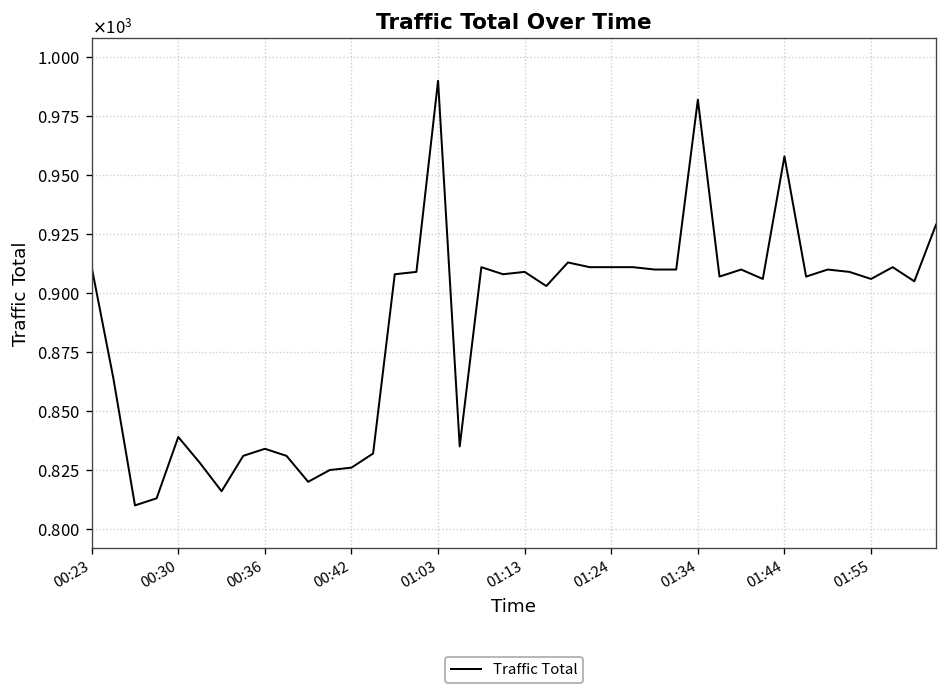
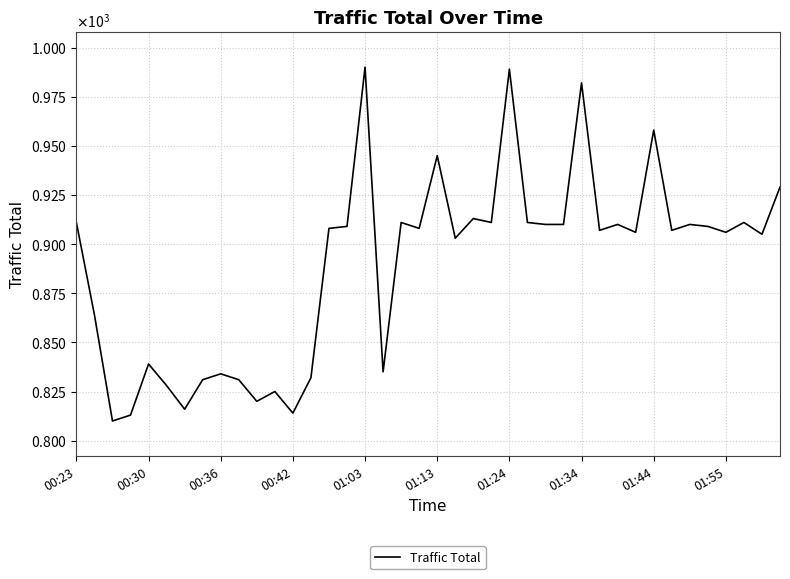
00:42: 826 -> 814
01:13: 909 -> 945
01:24: 911 -> 989
